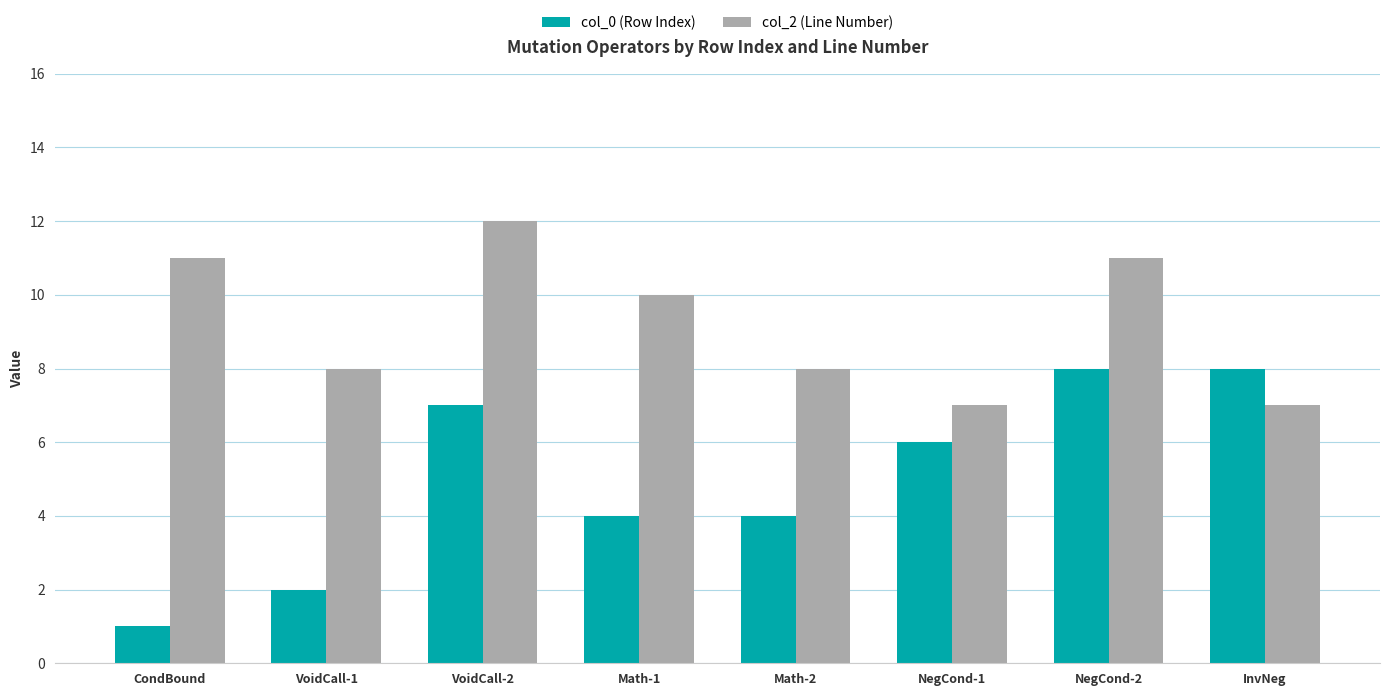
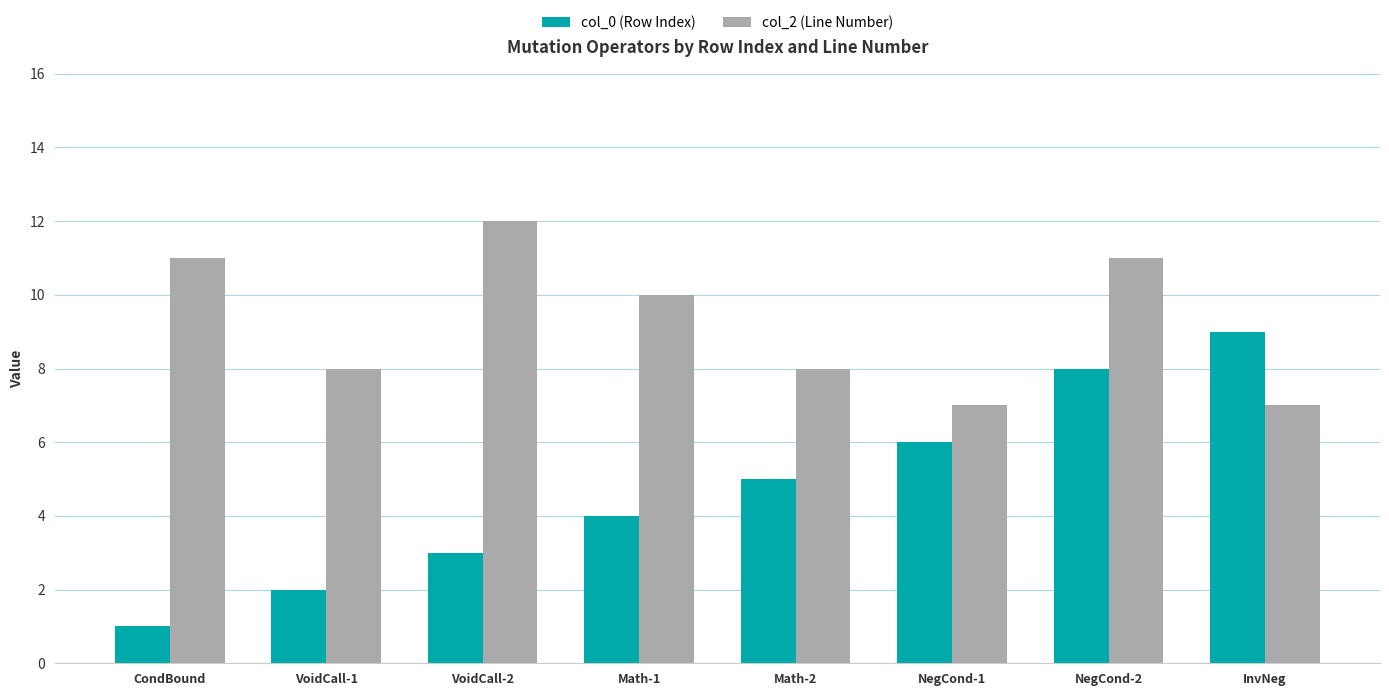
col_0 (Row Index), VoidCall-2: 7 -> 3
col_0 (Row Index), Math-2: 4 -> 5
col_0 (Row Index), InvNeg: 8 -> 9
